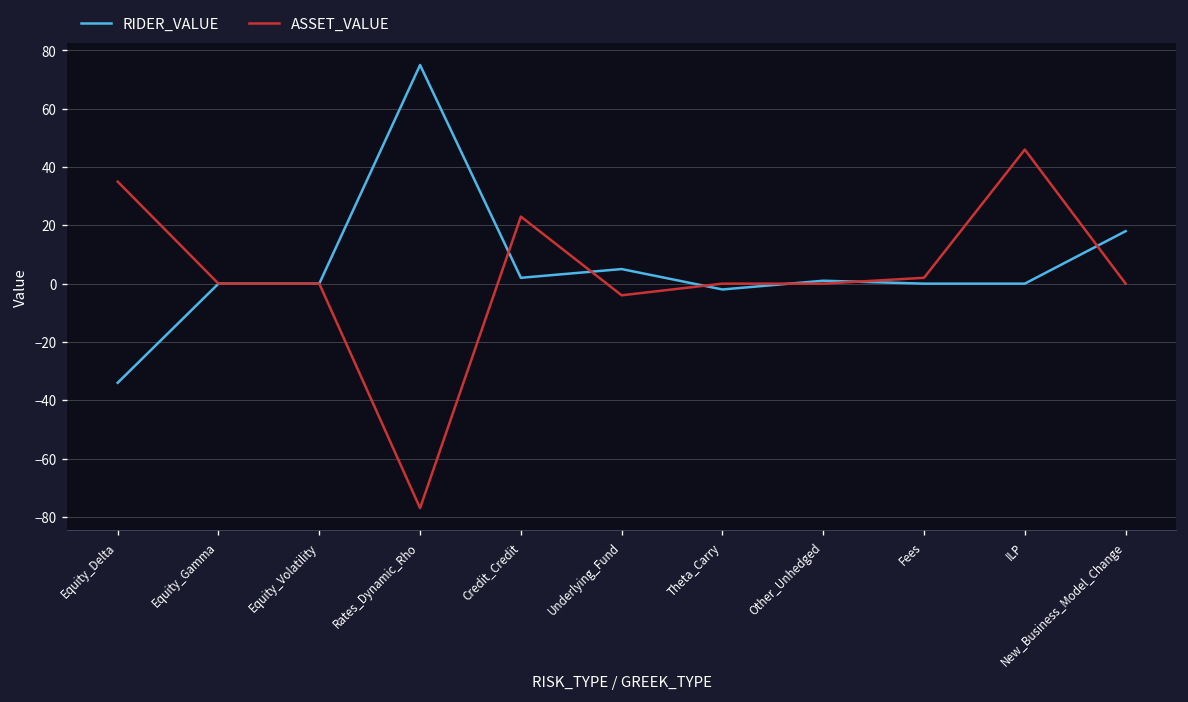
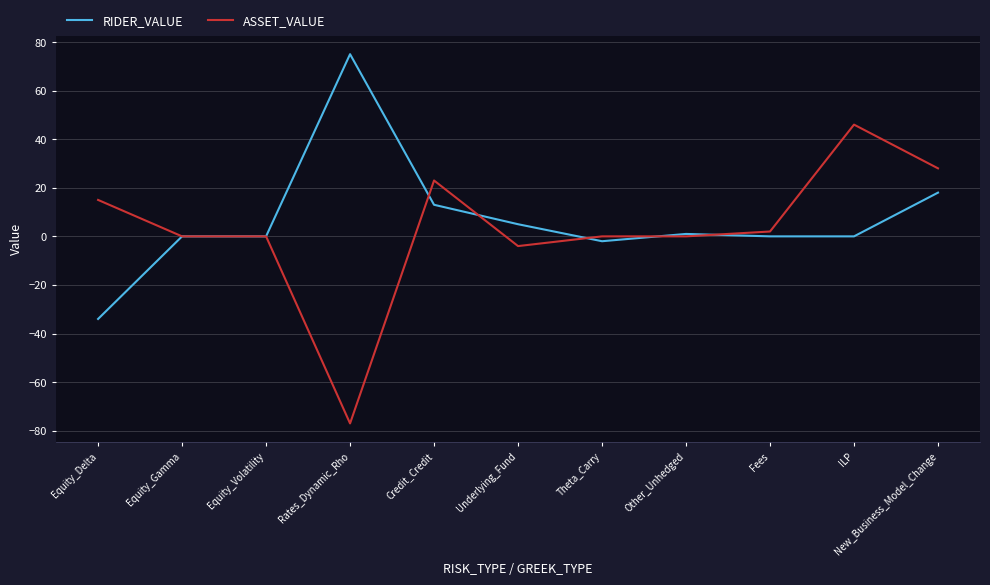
ASSET_VALUE, Equity_Delta: 35 -> 15
RIDER_VALUE, Credit_Credit: 2 -> 13
ASSET_VALUE, New_Business_Model_Change: 0 -> 28
